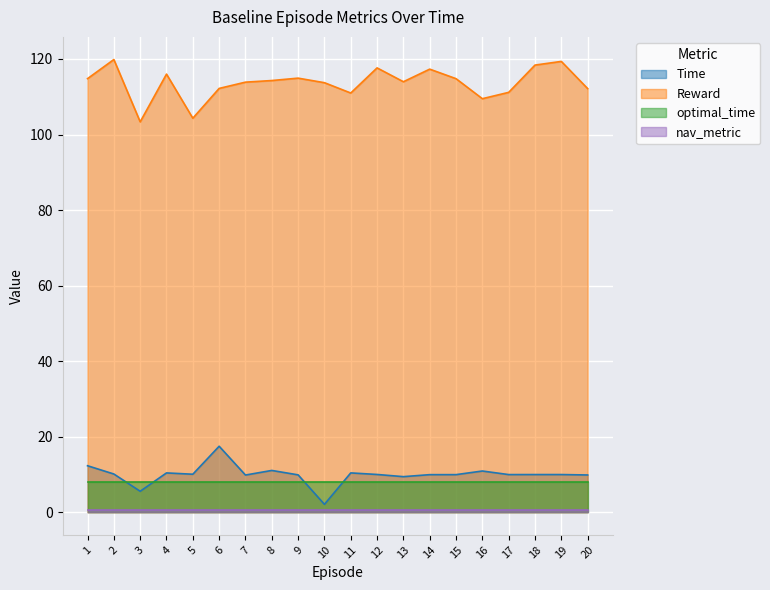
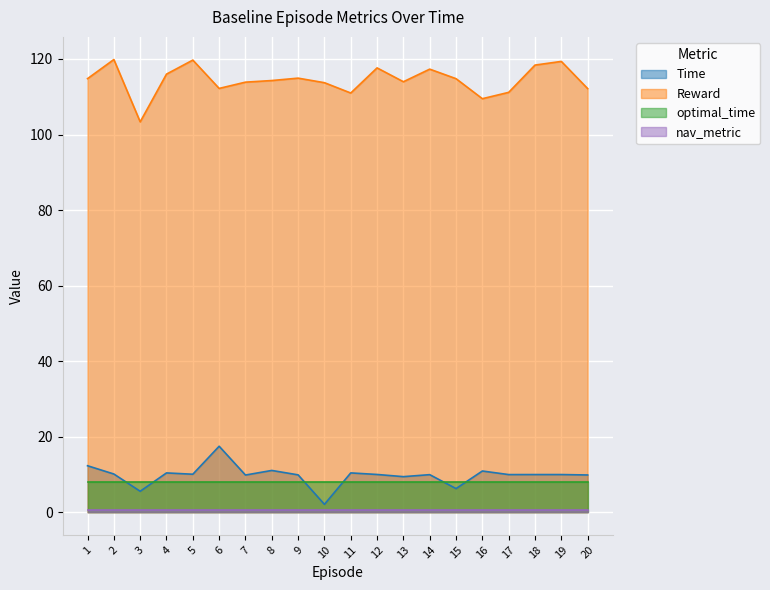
Reward, 5: 104 -> 120
Time, 15: 10 -> 6
